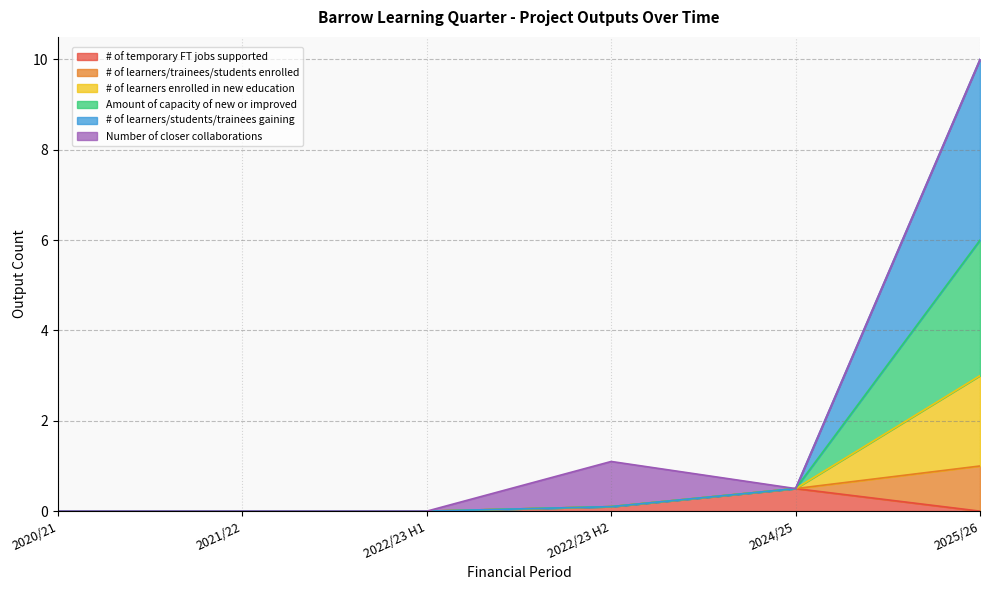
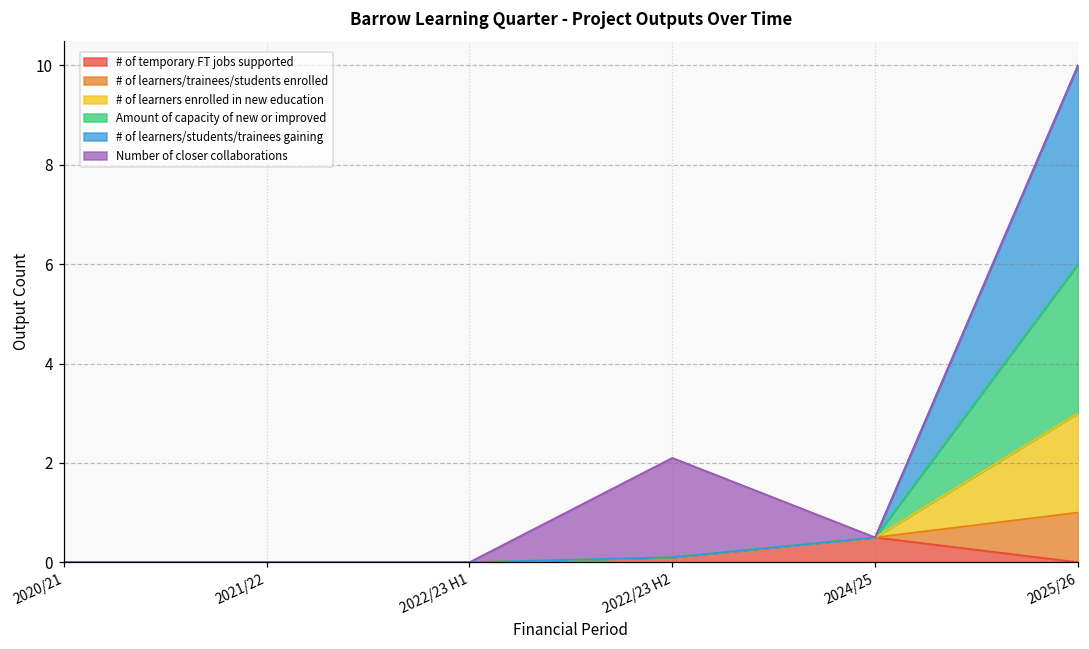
Number of closer collaborations, 2022/23 H2: 1 -> 2
